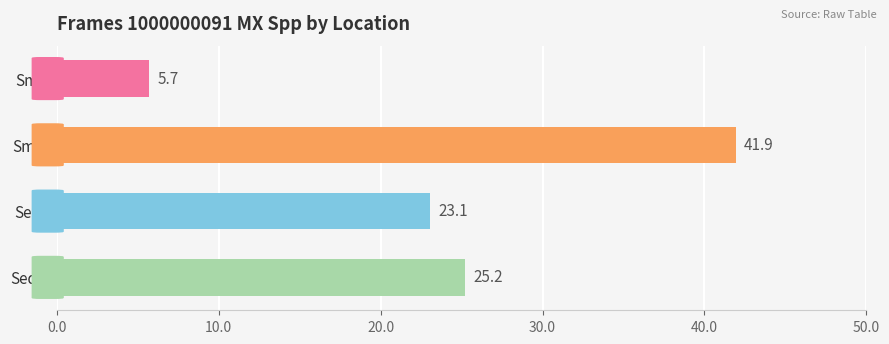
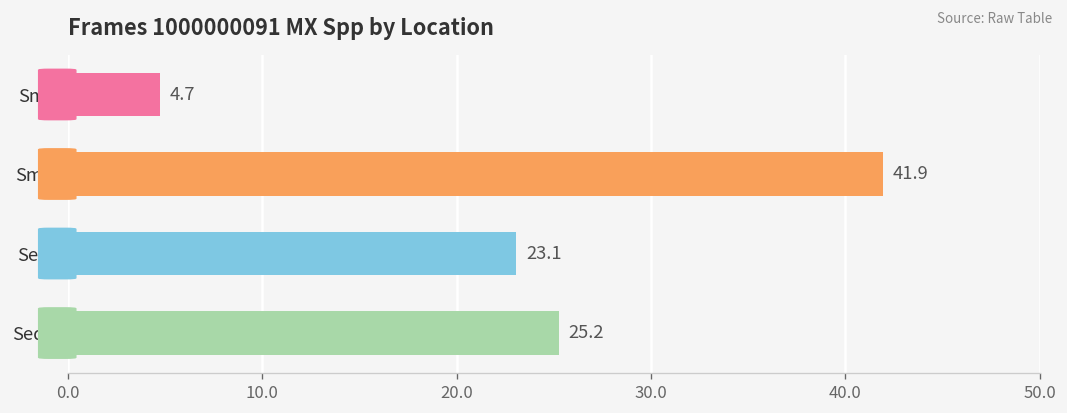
Smin: 5.7 -> 4.7
